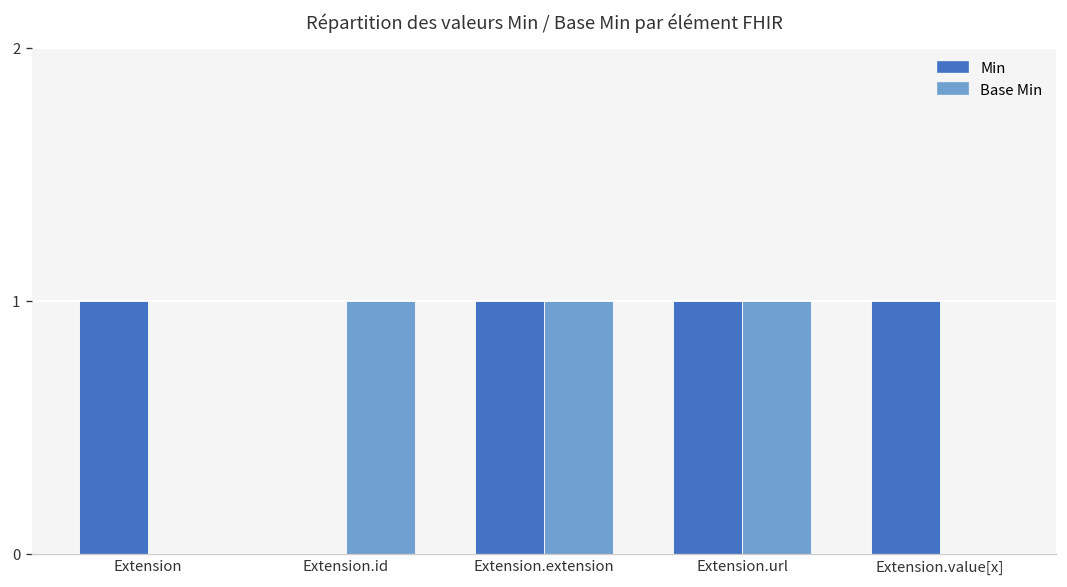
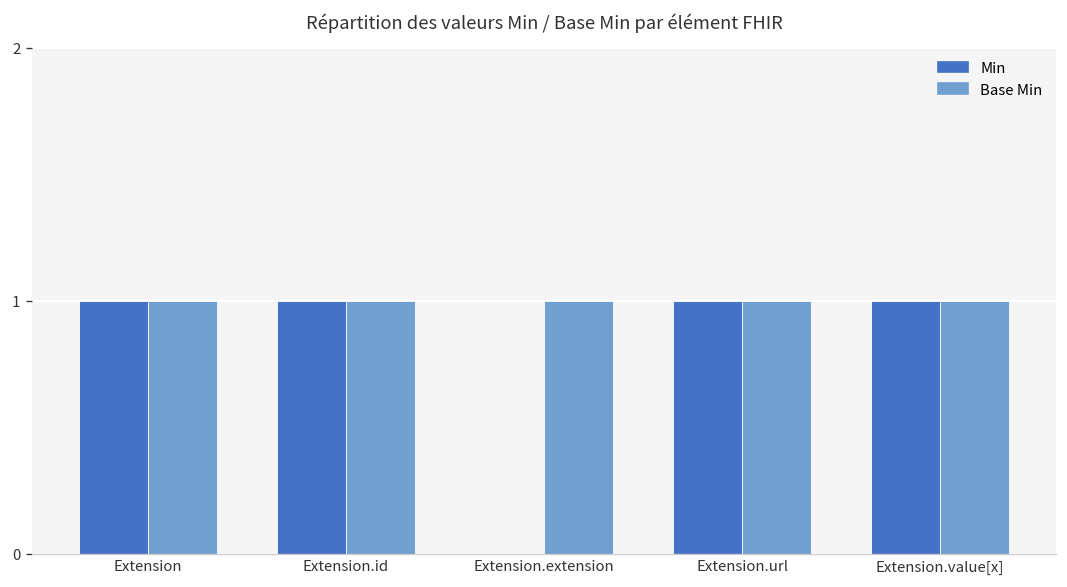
Base Min, Extension: 0 -> 1
Min, Extension.id: 0 -> 1
Min, Extension.extension: 1 -> 0
Base Min, Extension.value[x]: 0 -> 1
